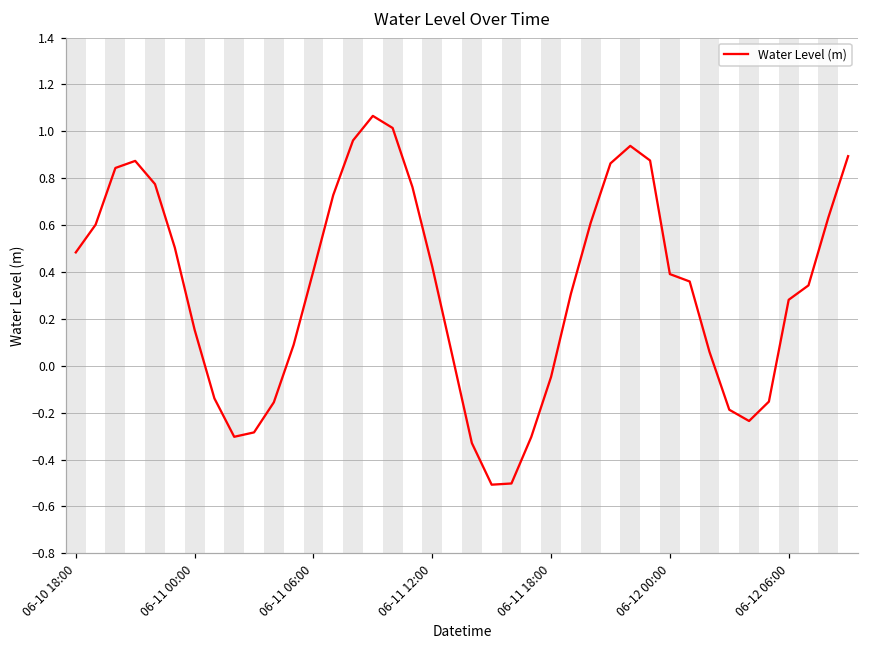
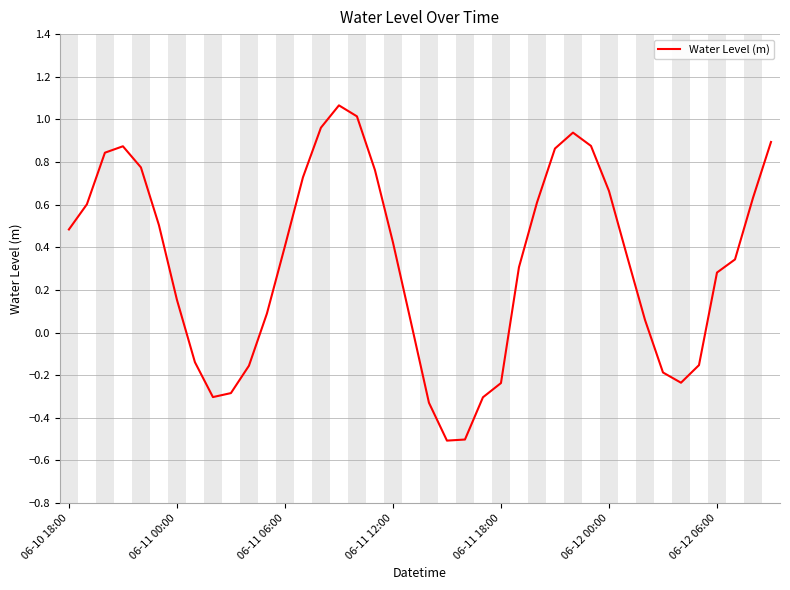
06-11 18:00: -0.05 -> -0.24
06-12 00:00: 0.39 -> 0.66
